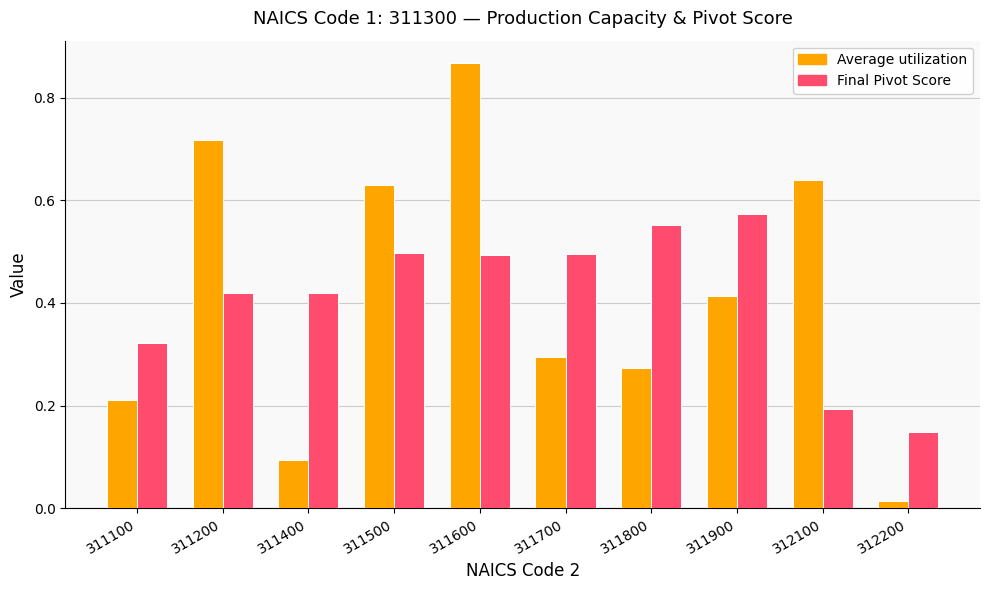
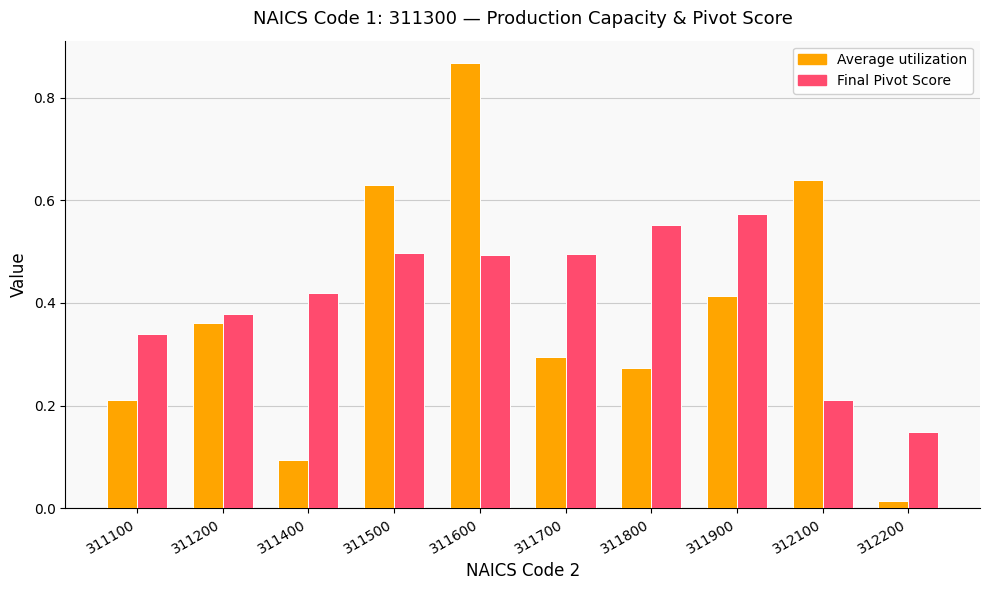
Final Pivot Score, 311100: 0.32 -> 0.34
Average utilization, 311200: 0.72 -> 0.36
Final Pivot Score, 311200: 0.42 -> 0.38
Final Pivot Score, 312100: 0.19 -> 0.21
